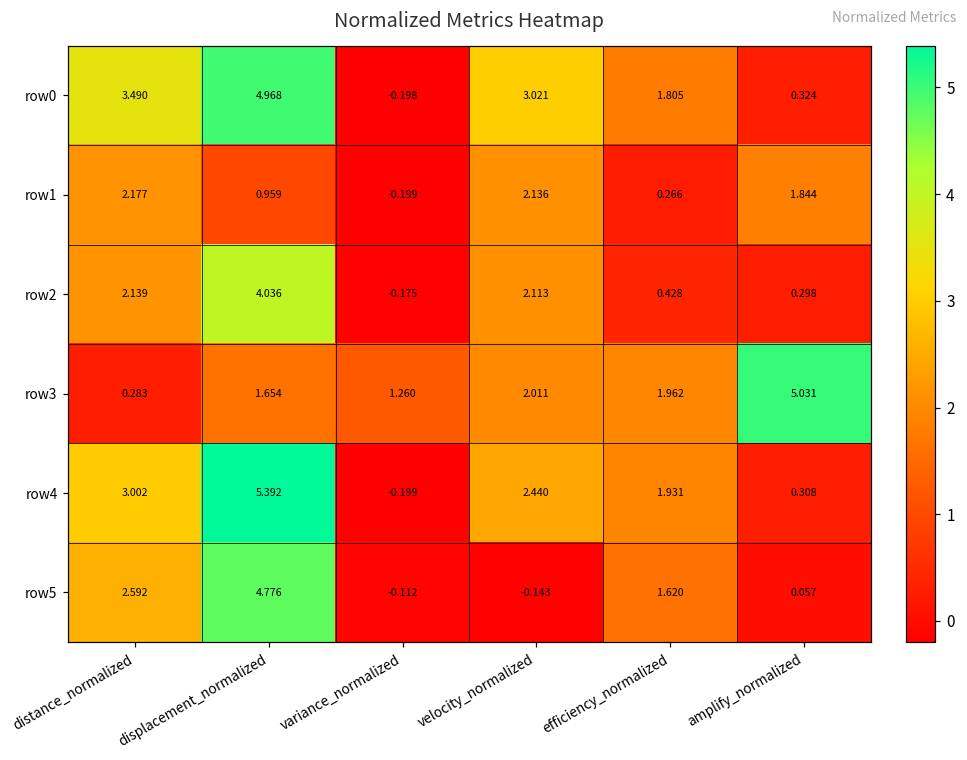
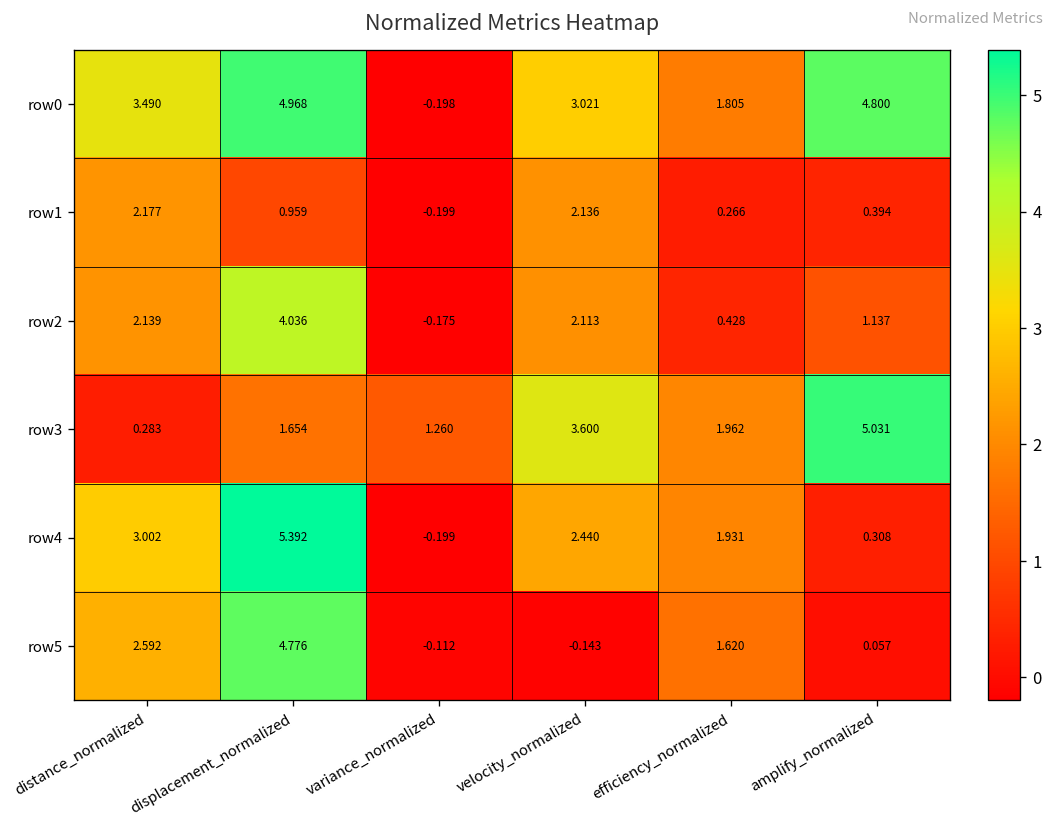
row0, amplify_normalized: 0.324 -> 4.800
row1, amplify_normalized: 1.844 -> 0.394
row2, amplify_normalized: 0.298 -> 1.137
row3, velocity_normalized: 2.011 -> 3.600
